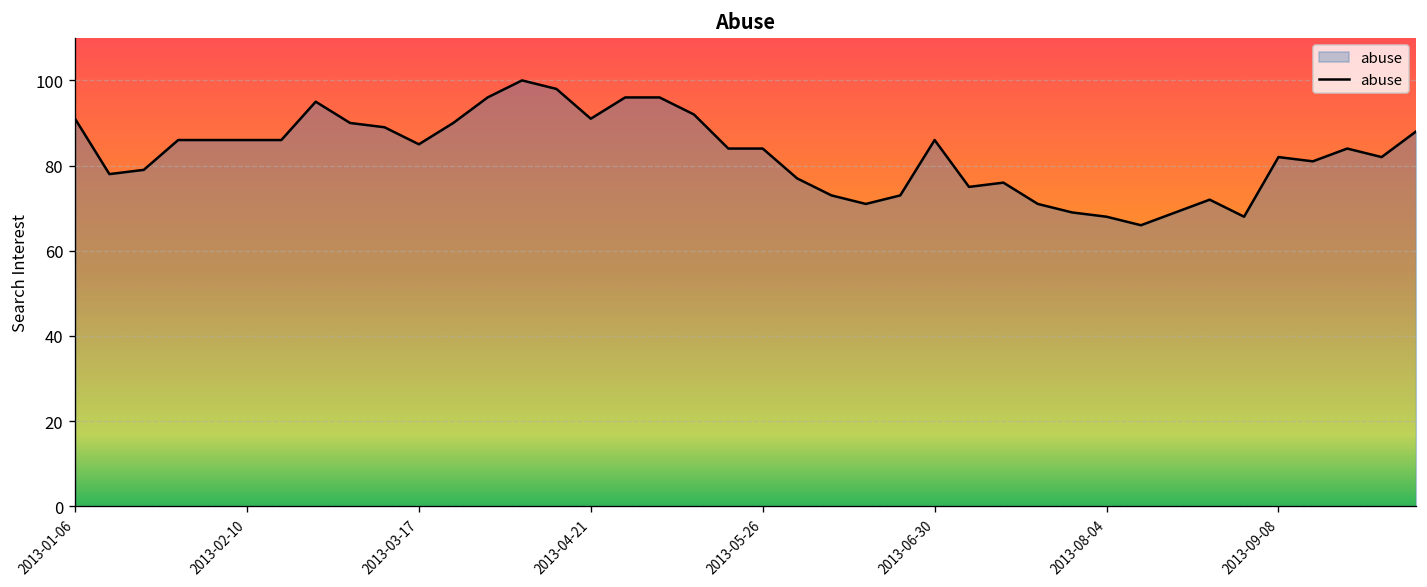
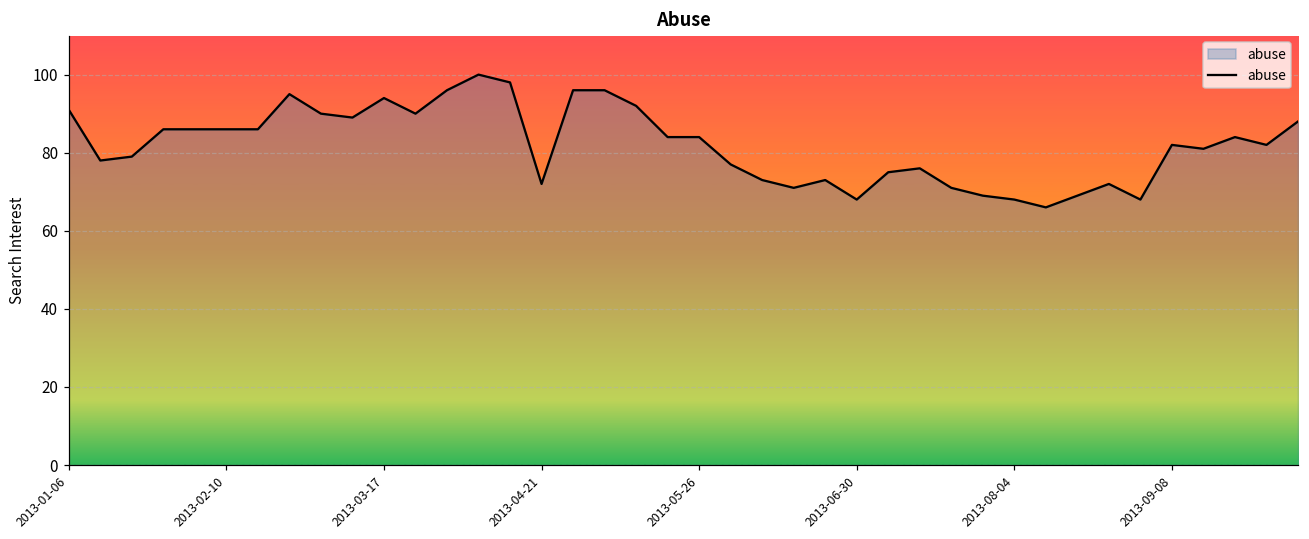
2013-03-17: 85 -> 94
2013-04-21: 91 -> 72
2013-06-30: 86 -> 68
